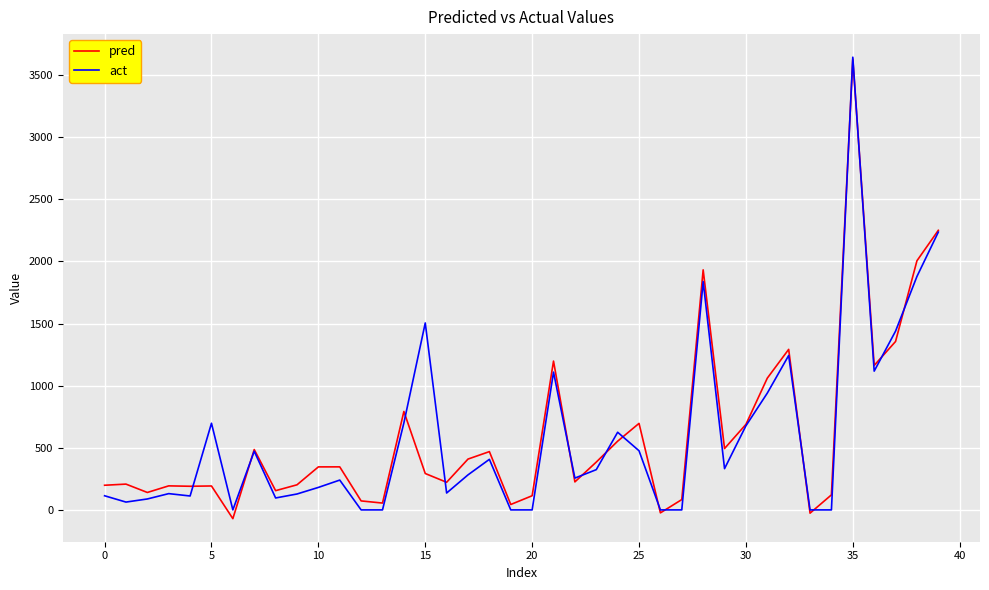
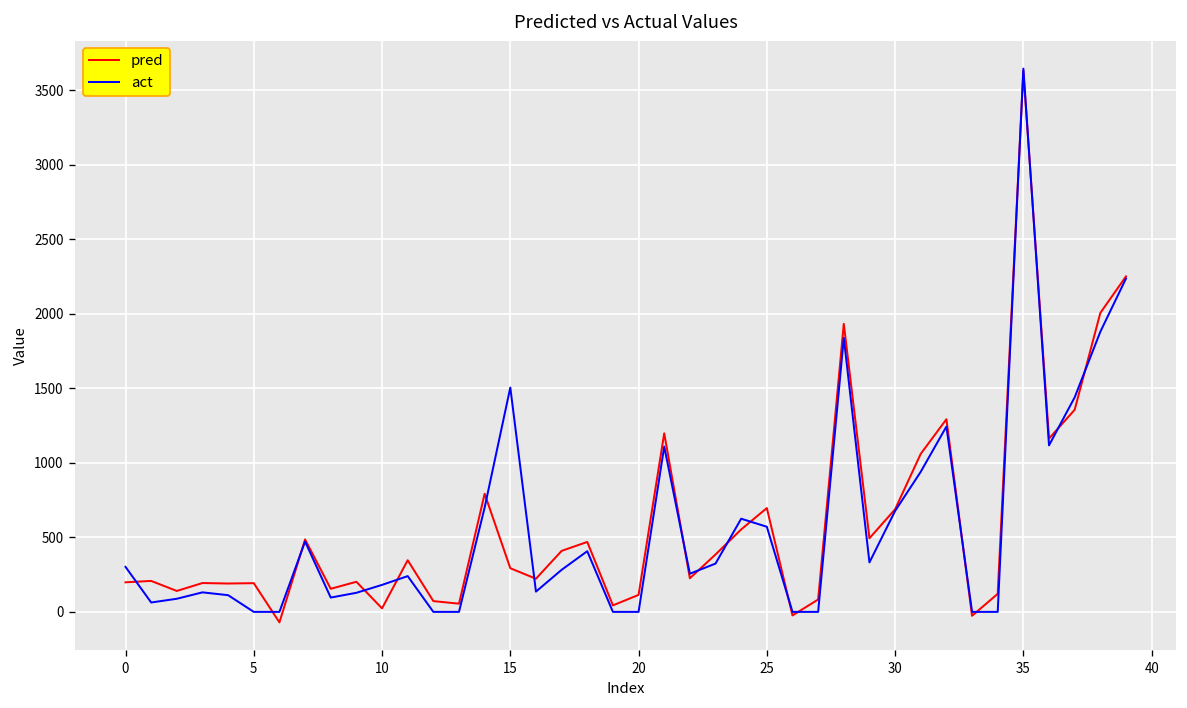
act, 0: 110 -> 300
act, 5: 700 -> 0
pred, 10: 350 -> 20
act, 25: 480 -> 570
